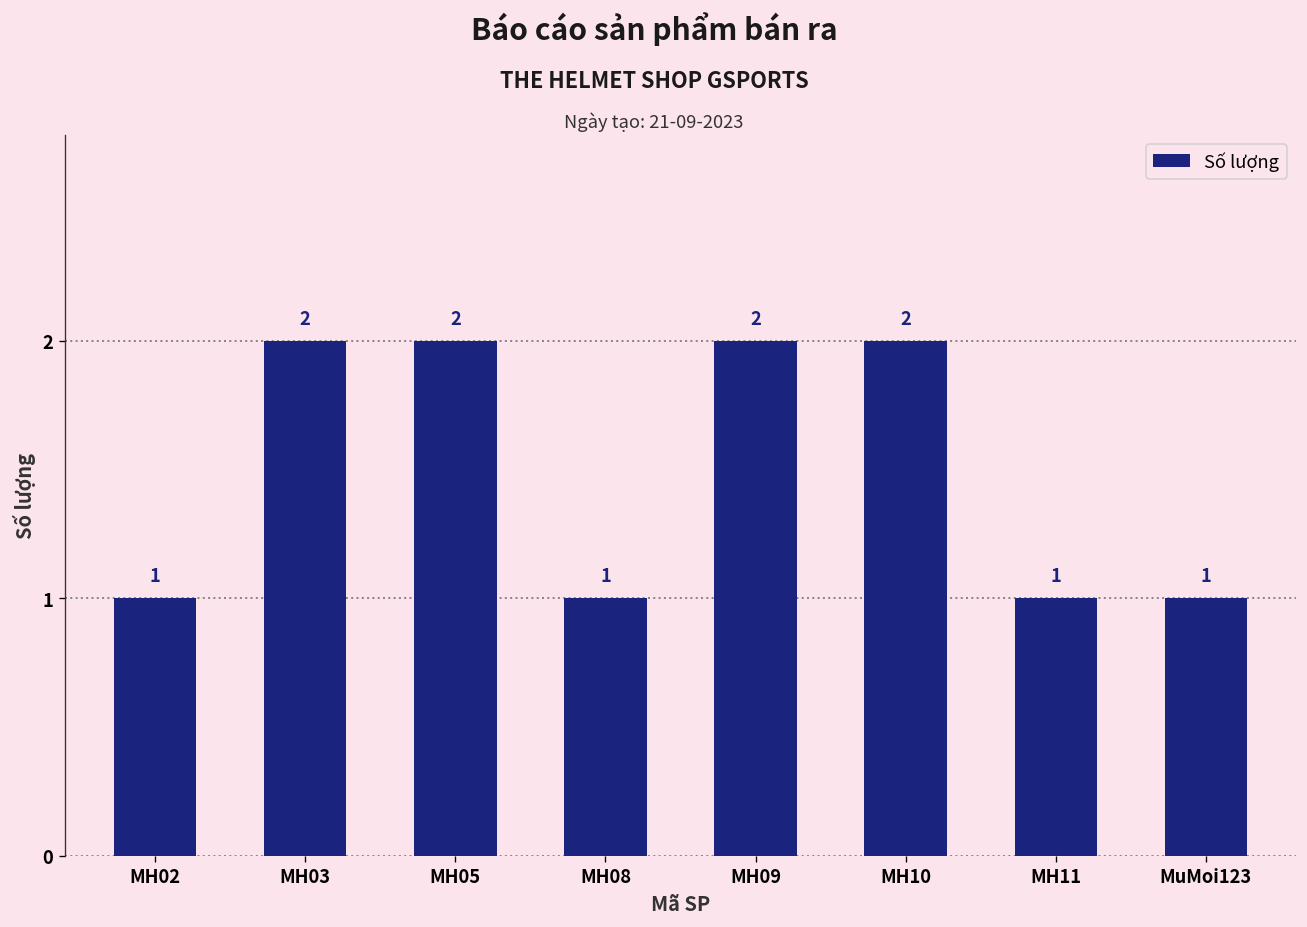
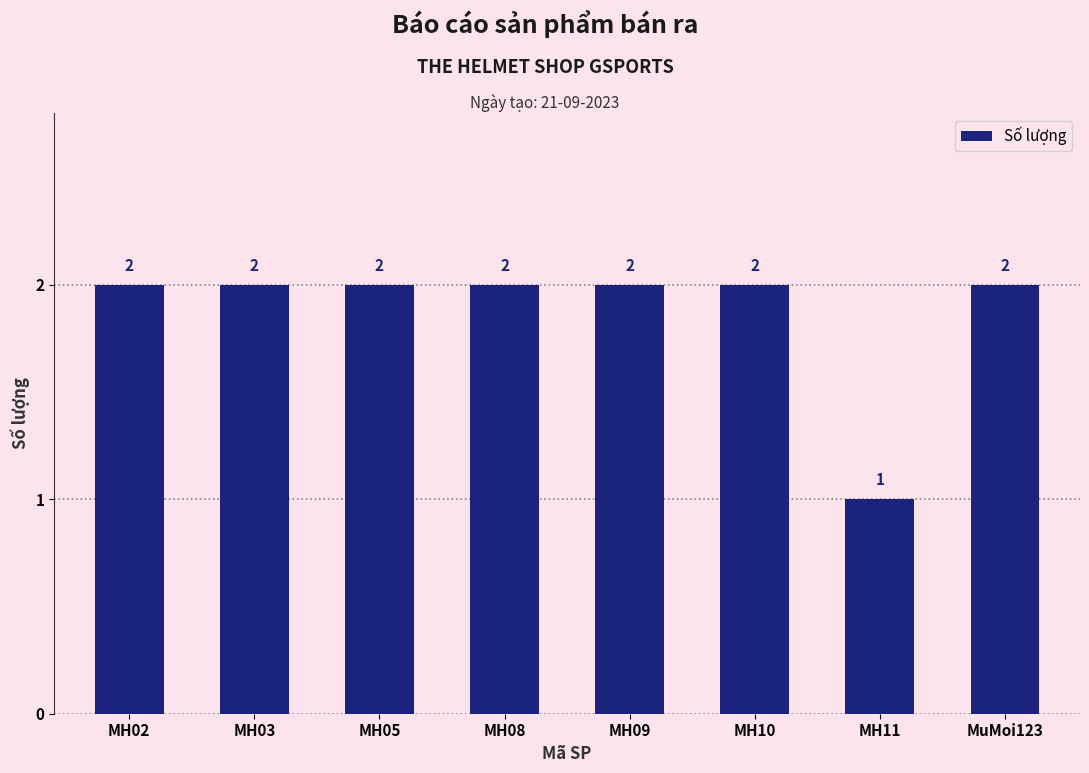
MH02: 1 -> 2
MH08: 1 -> 2
MuMoi123: 1 -> 2
